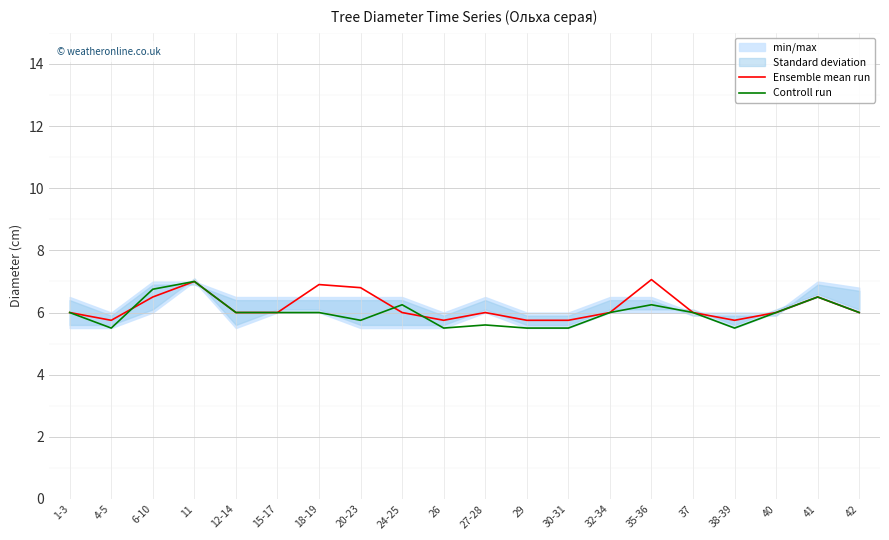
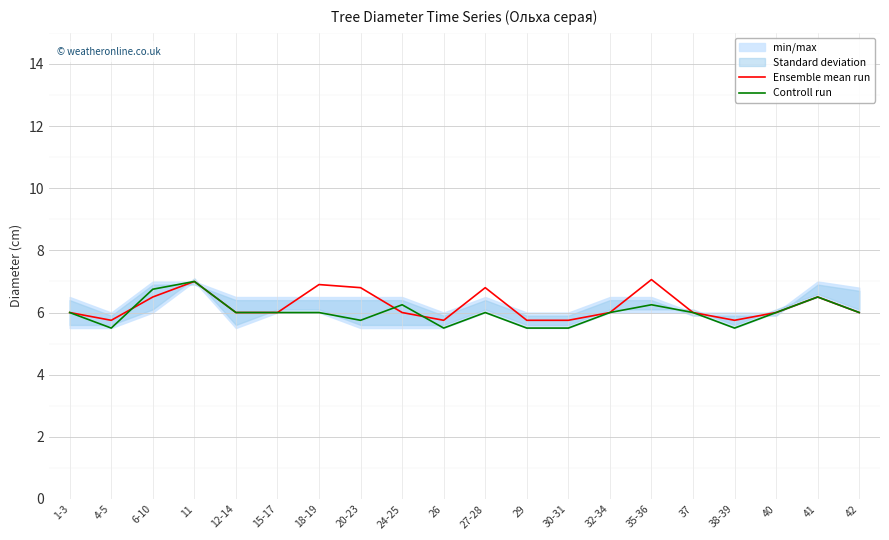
Ensemble mean run, 27-28: 6.0 -> 6.8
Controll run, 27-28: 5.6 -> 6.0
